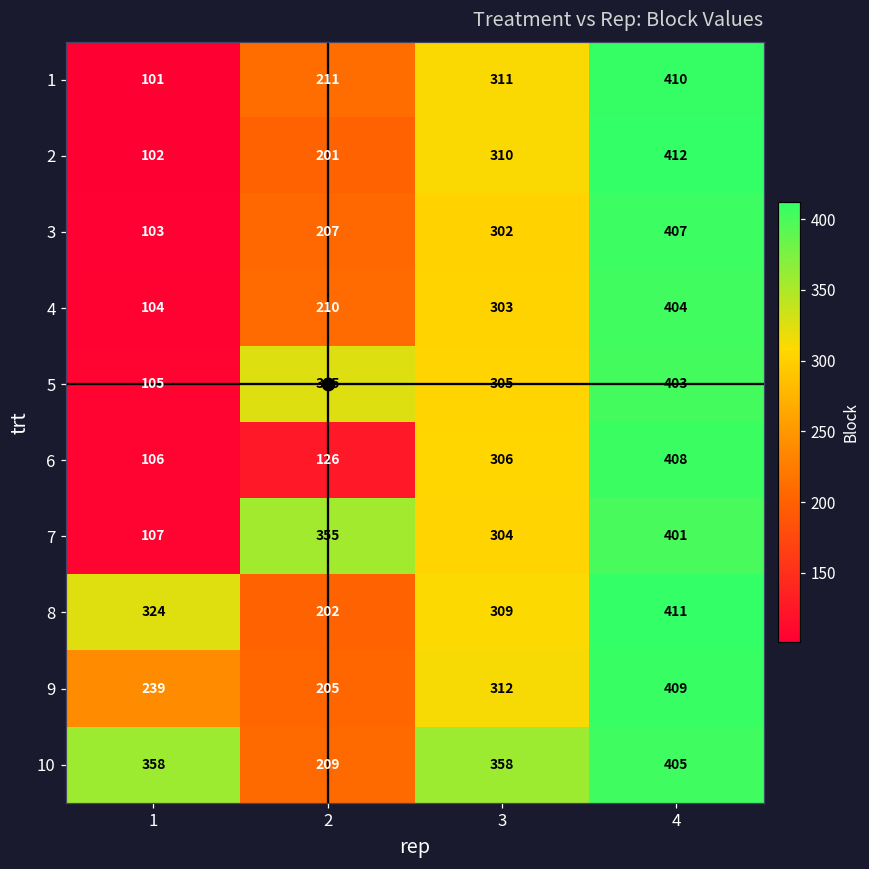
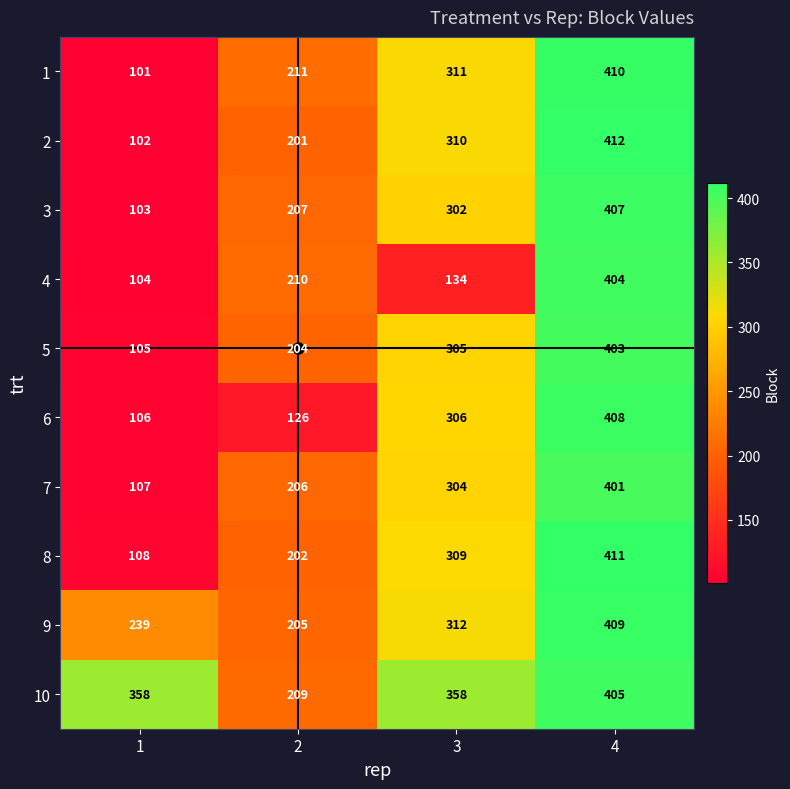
4, 3: 303 -> 134
5, 2: 325 -> 204
7, 2: 355 -> 206
8, 1: 324 -> 108
